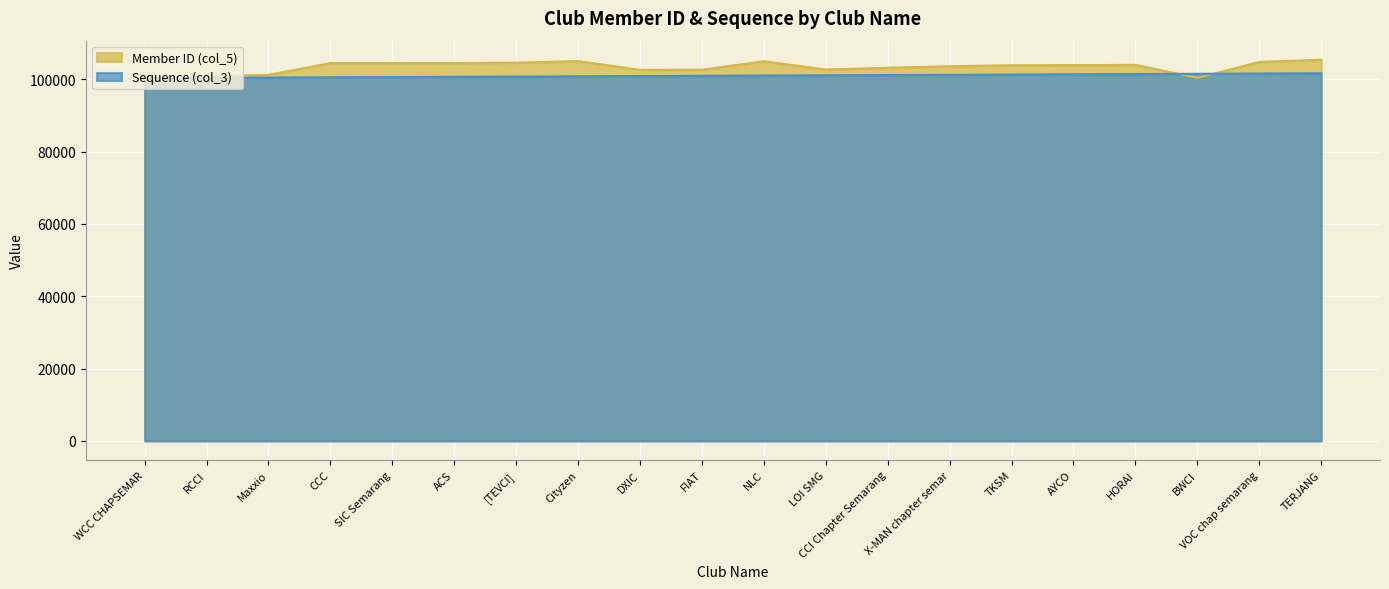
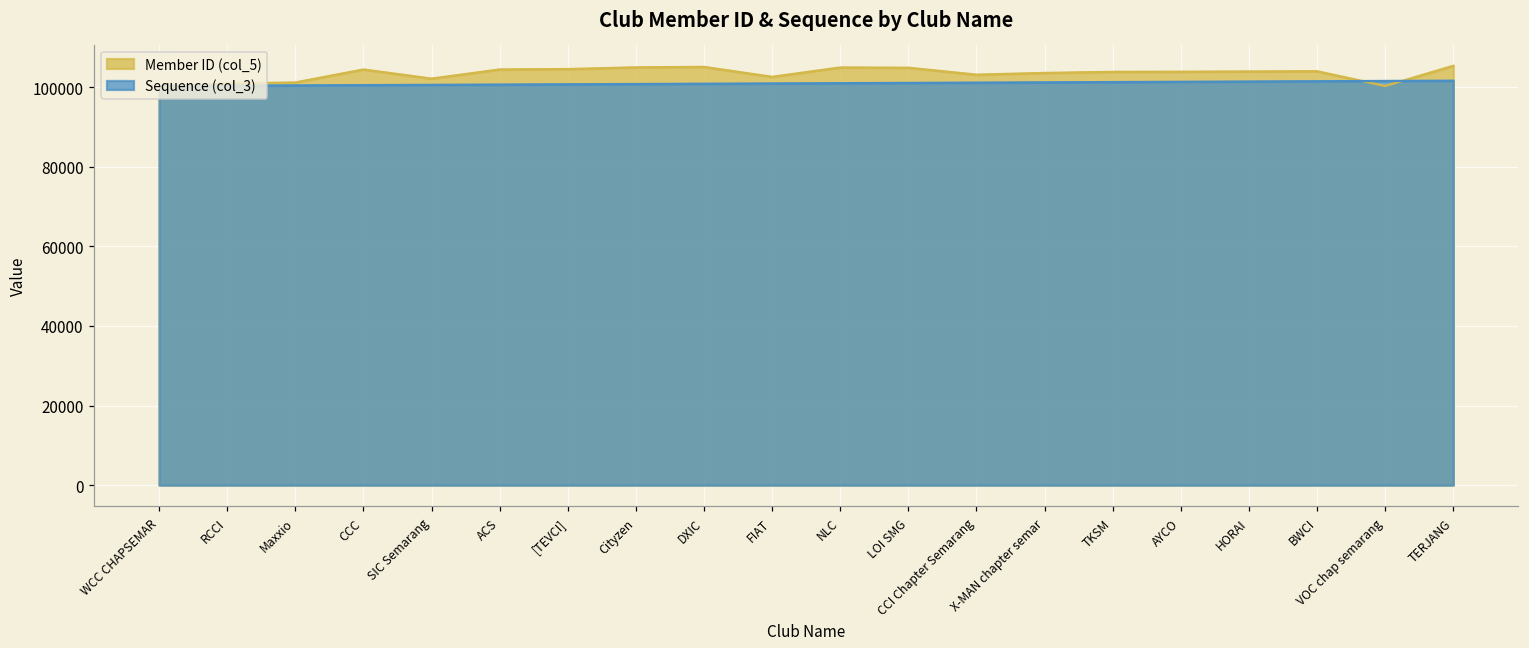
Member ID (col_5), SIC Semarang: 104000 -> 102000
Member ID (col_5), DXIC: 103000 -> 105000
Member ID (col_5), LOI SMG: 103000 -> 105000
Member ID (col_5), BWCI: 100000 -> 104000
Member ID (col_5), VOC chap semarang: 105000 -> 100000
